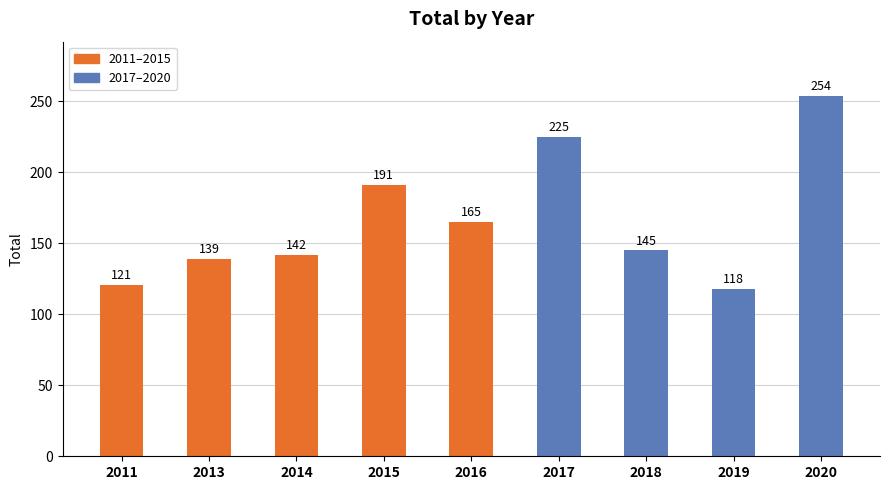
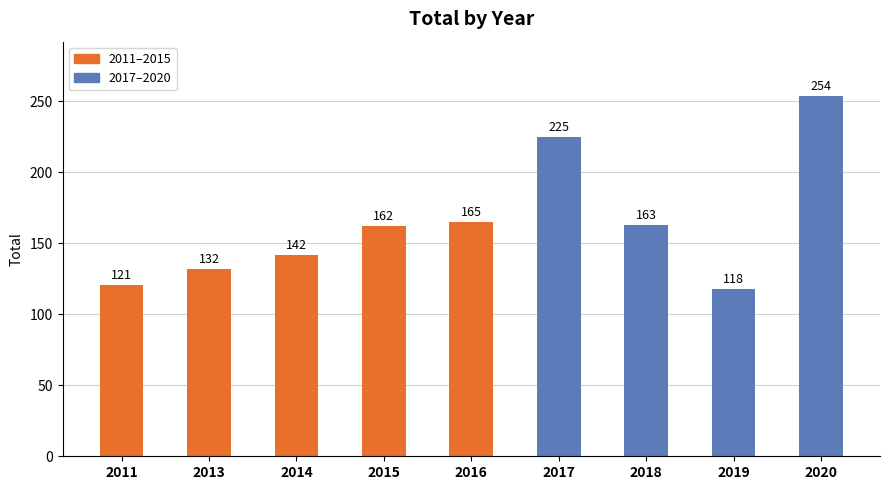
2013: 139 -> 132
2015: 191 -> 162
2018: 145 -> 163
